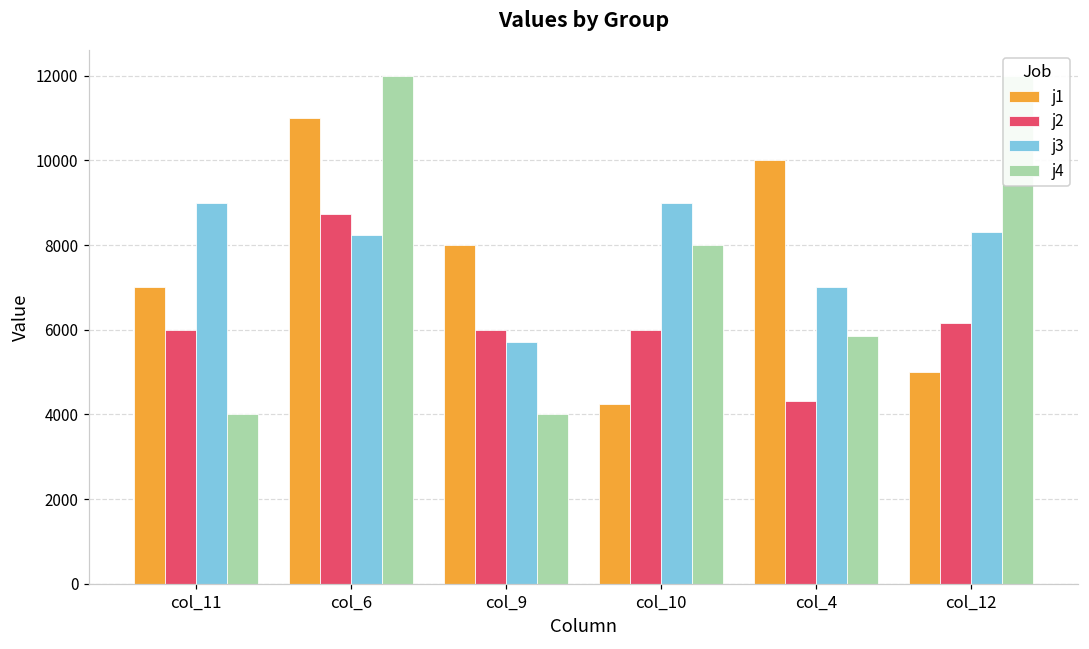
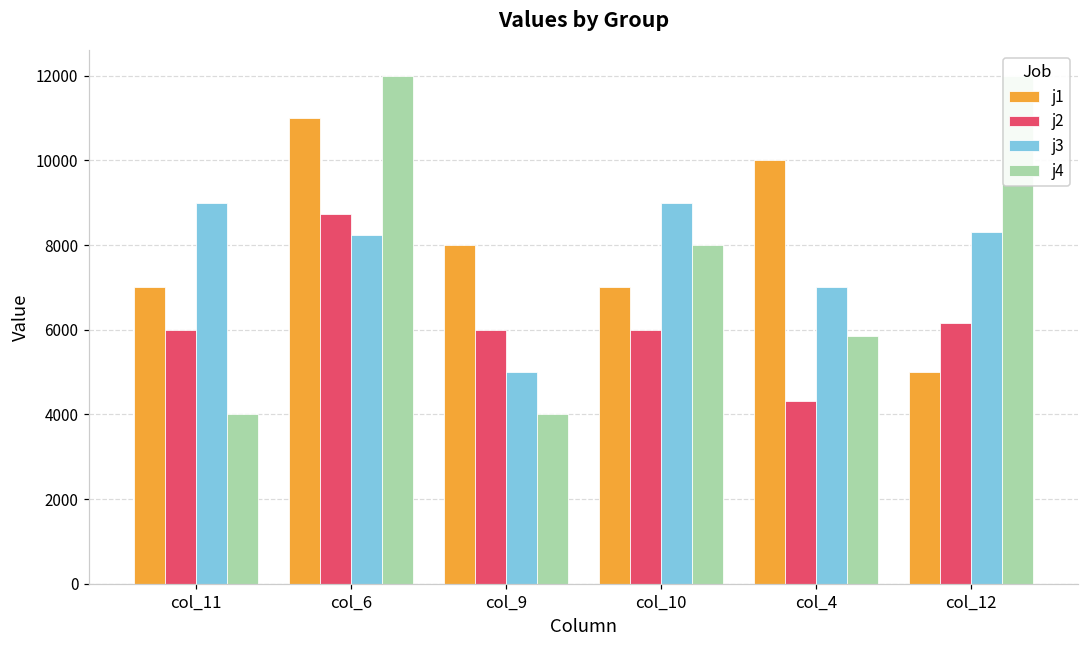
j3, col_9: 5700 -> 5000
j1, col_10: 4300 -> 7000
